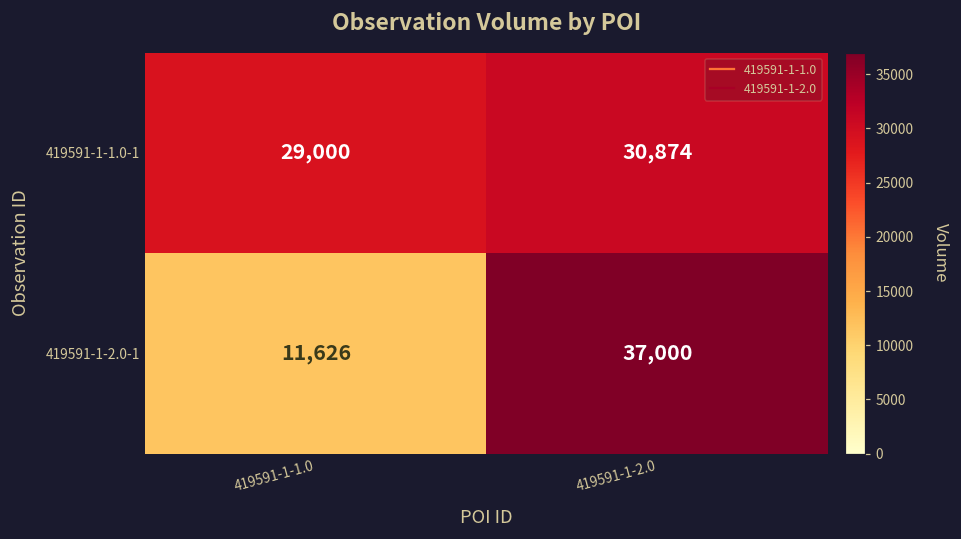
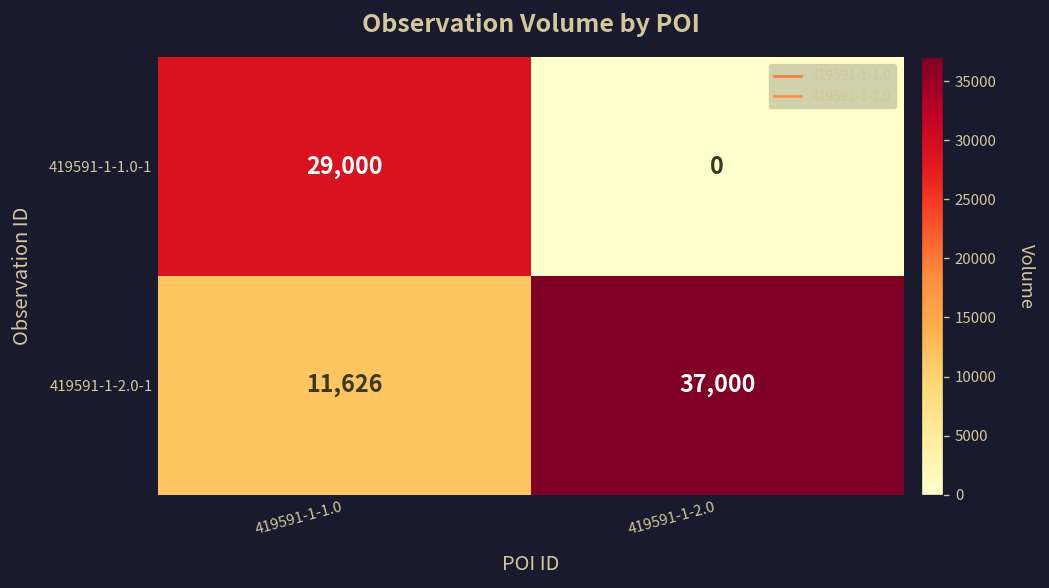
419591-1-1.0-1, 419591-1-2.0: 30,874 -> 0
